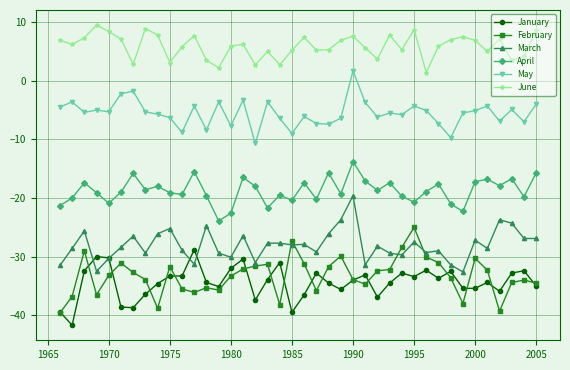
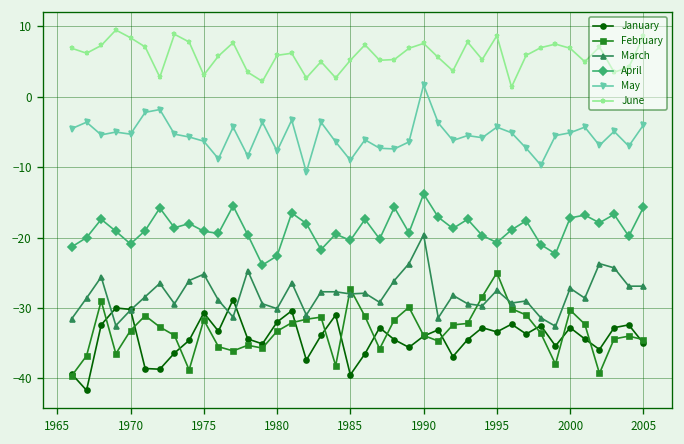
January, 1975: -33 -> -31
January, 2000: -35 -> -33
